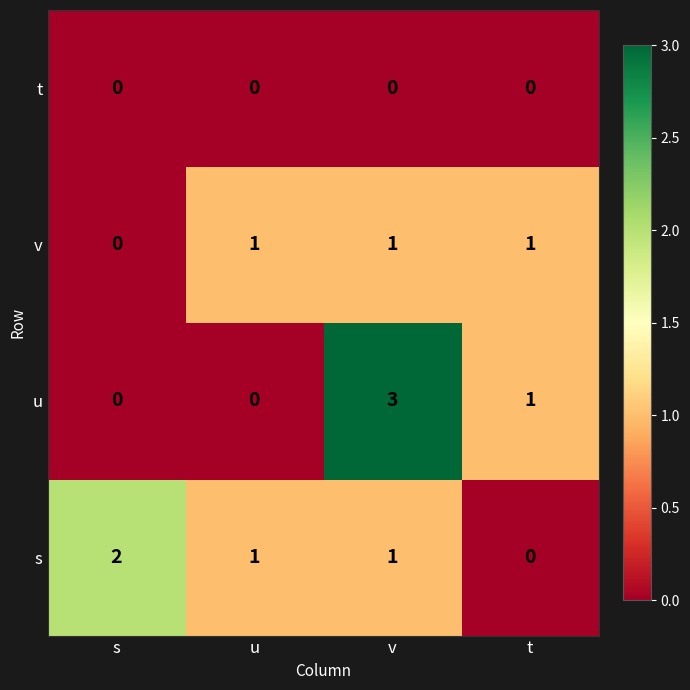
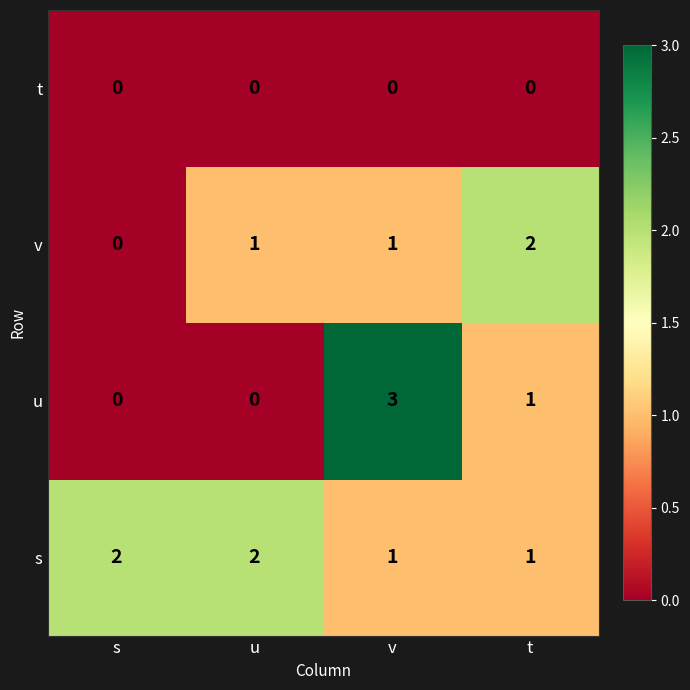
v, t: 1 -> 2
s, u: 1 -> 2
s, t: 0 -> 1
